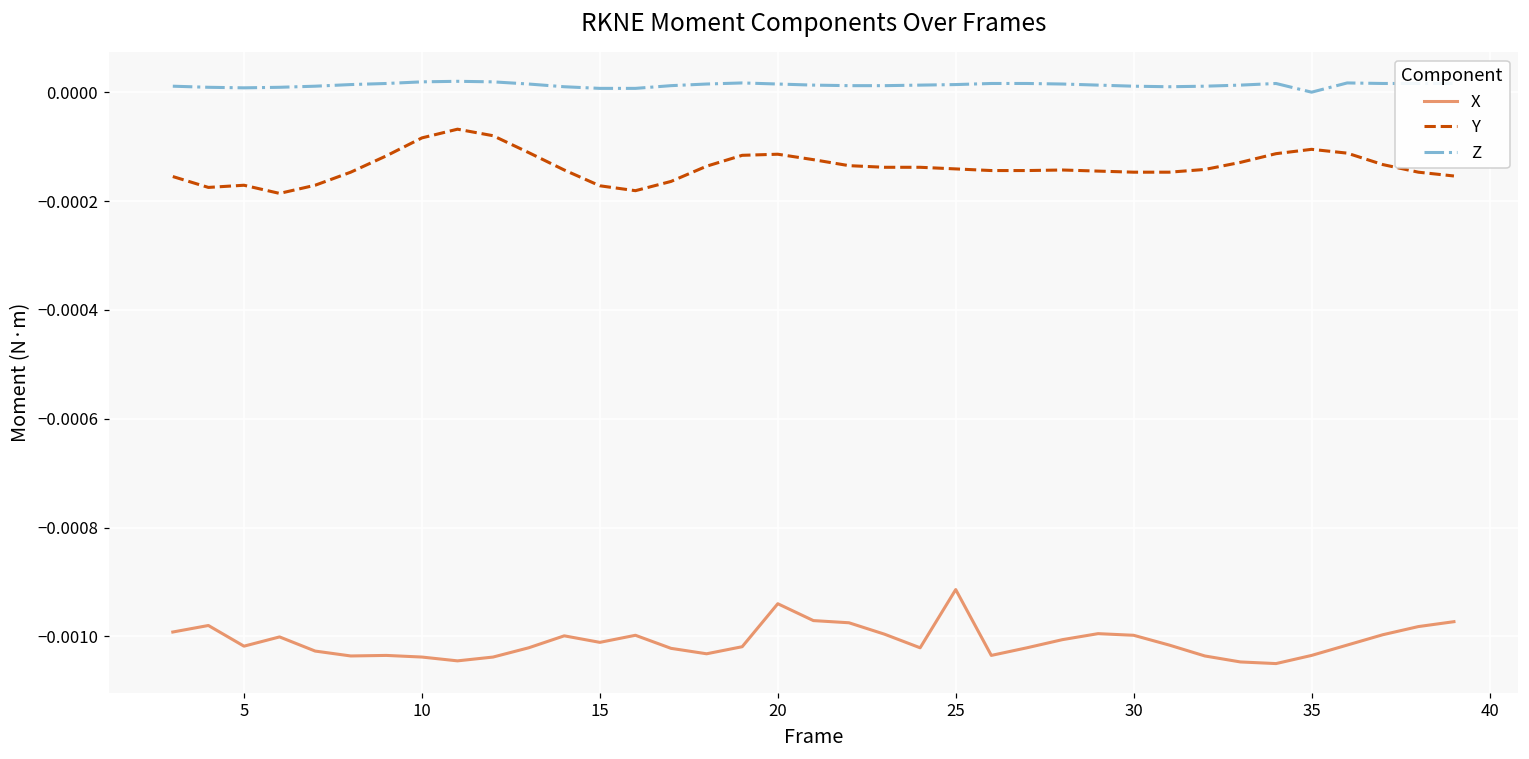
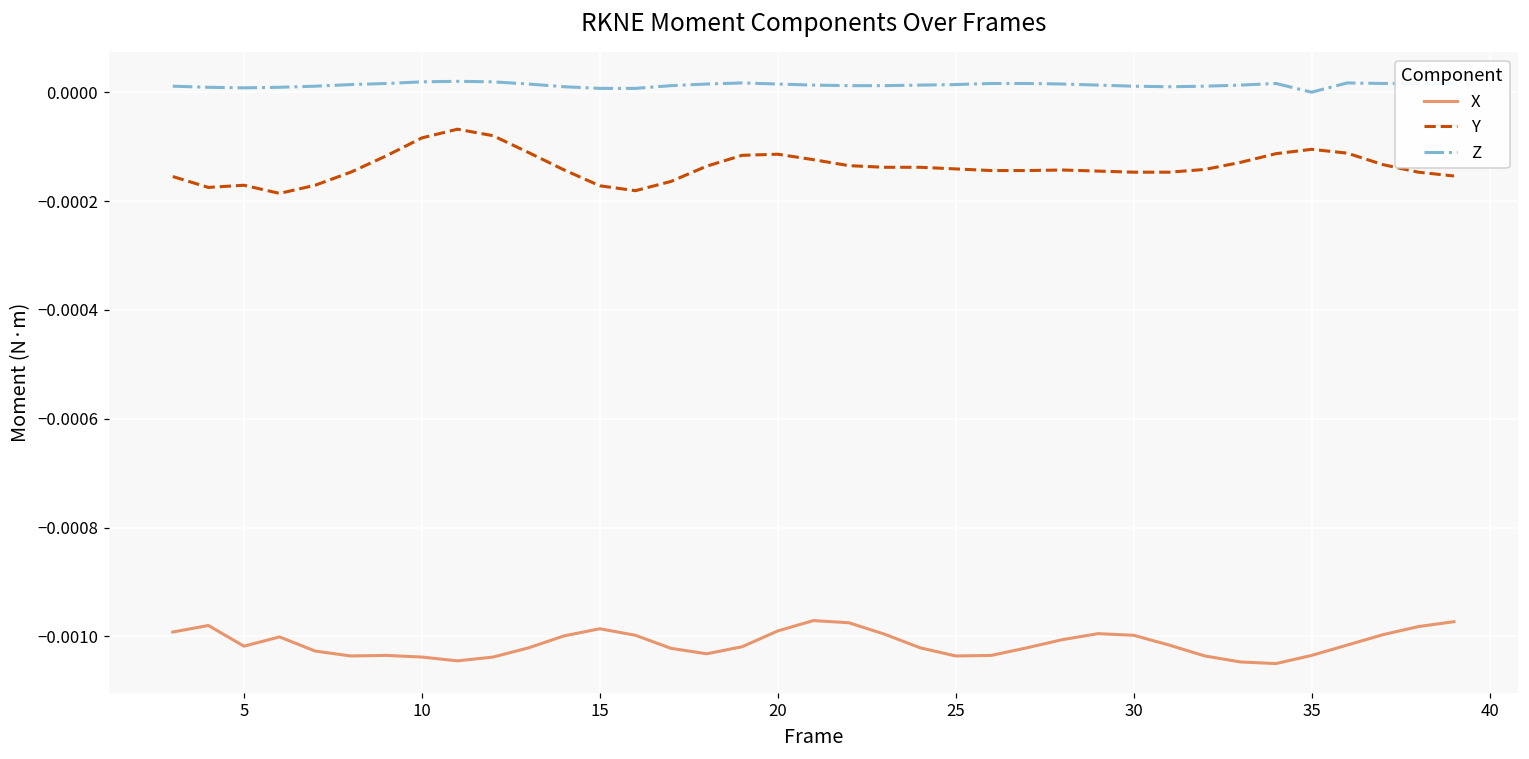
X, 15: -0.00101 -> -0.00099
X, 20: -0.00094 -> -0.00099
X, 25: -0.00091 -> -0.00104
